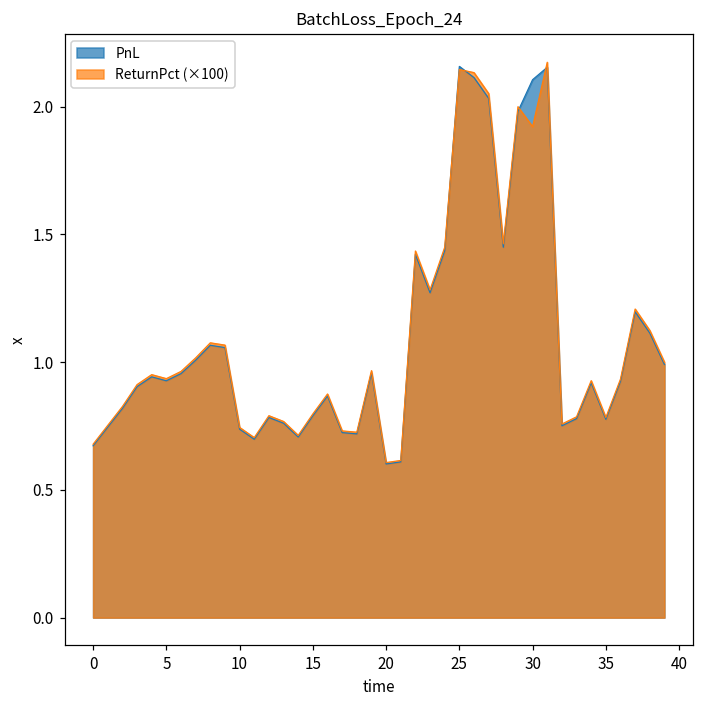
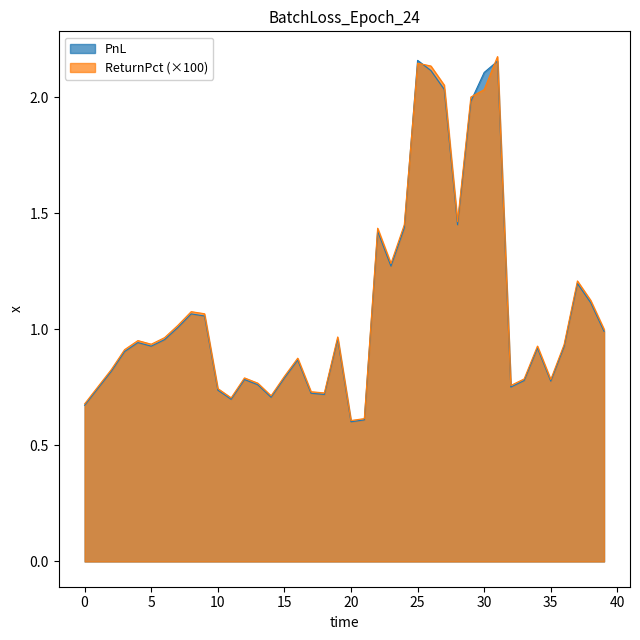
ReturnPct (×100), 30: 1.92 -> 2.03
